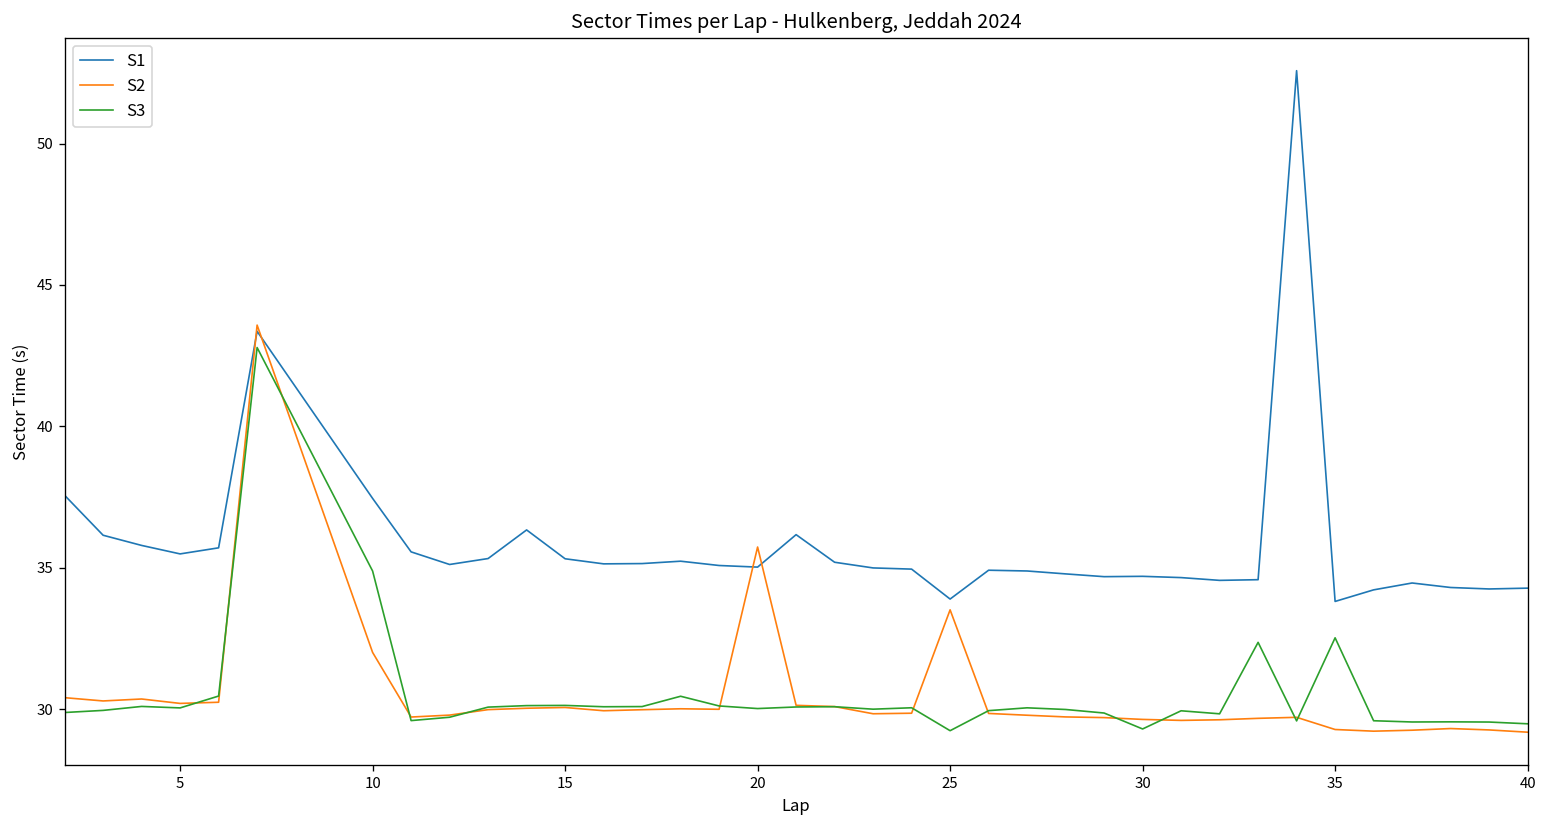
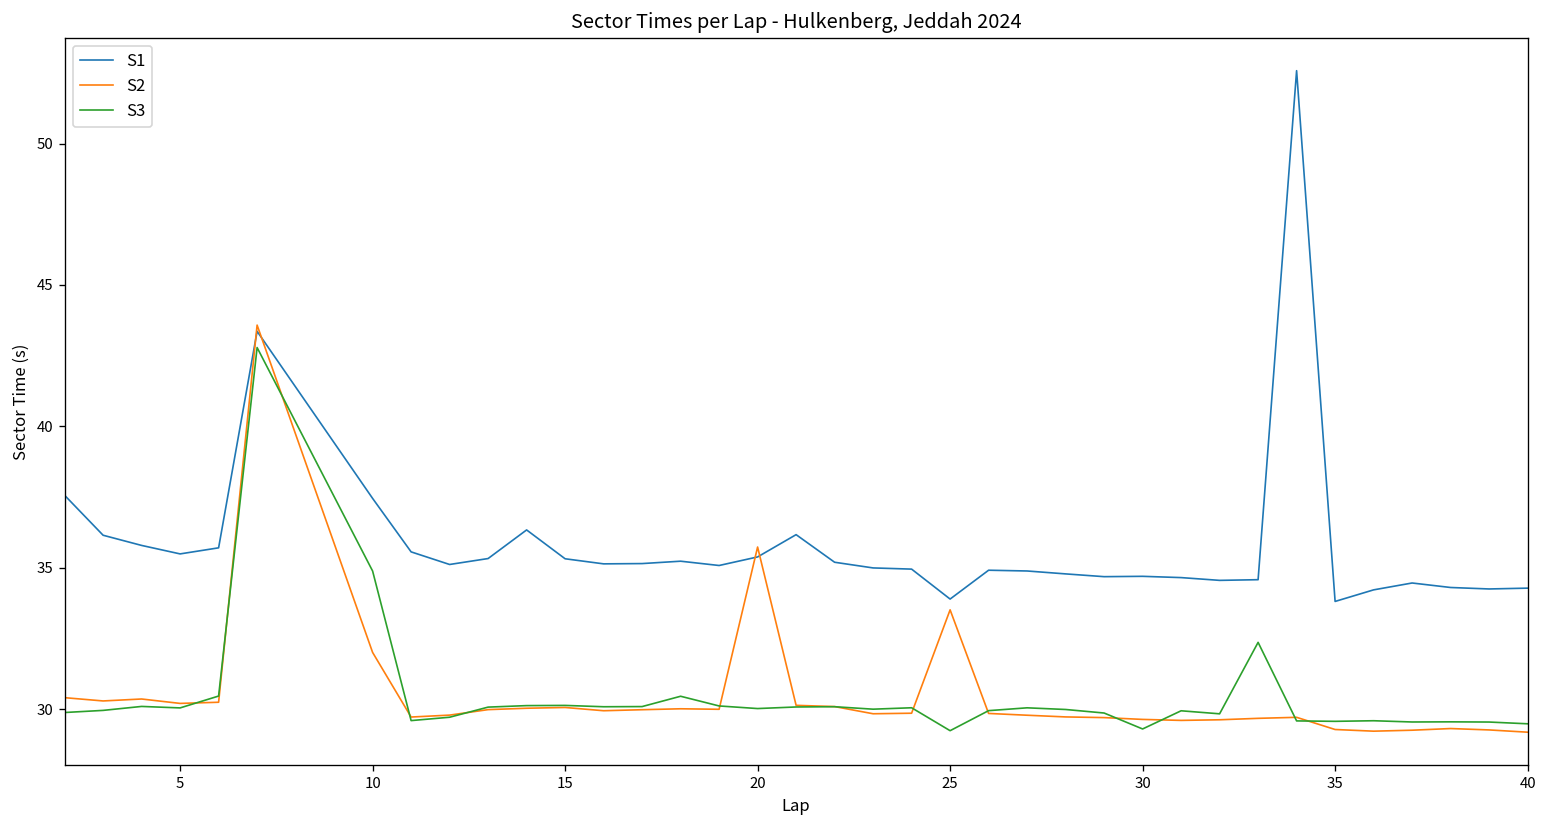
S1, 20: 35.0 -> 35.4
S3, 35: 32.5 -> 29.6
